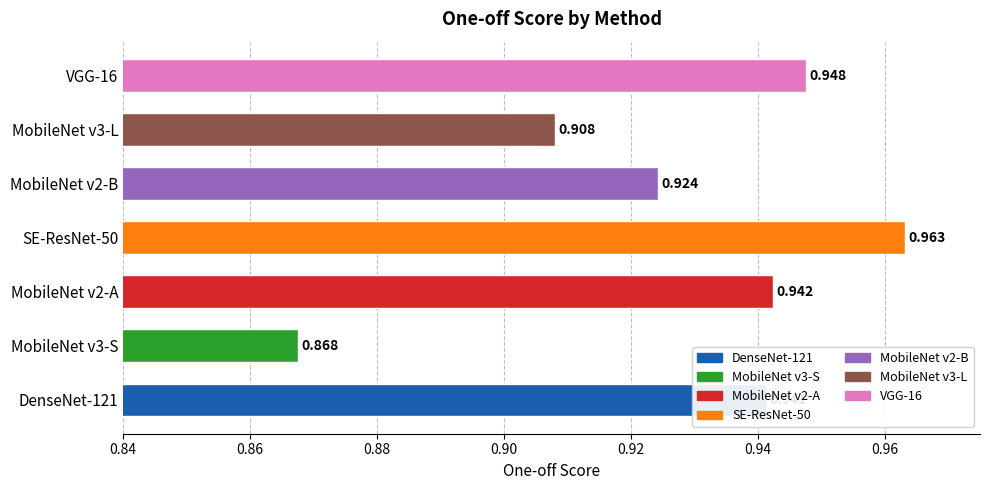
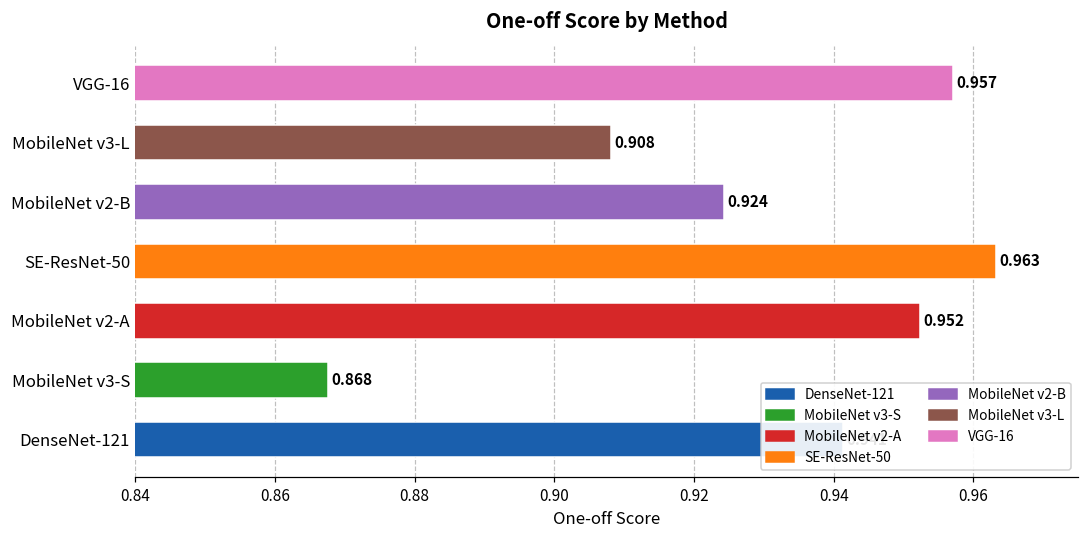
VGG-16: 0.948 -> 0.957
MobileNet v2-A: 0.942 -> 0.952
